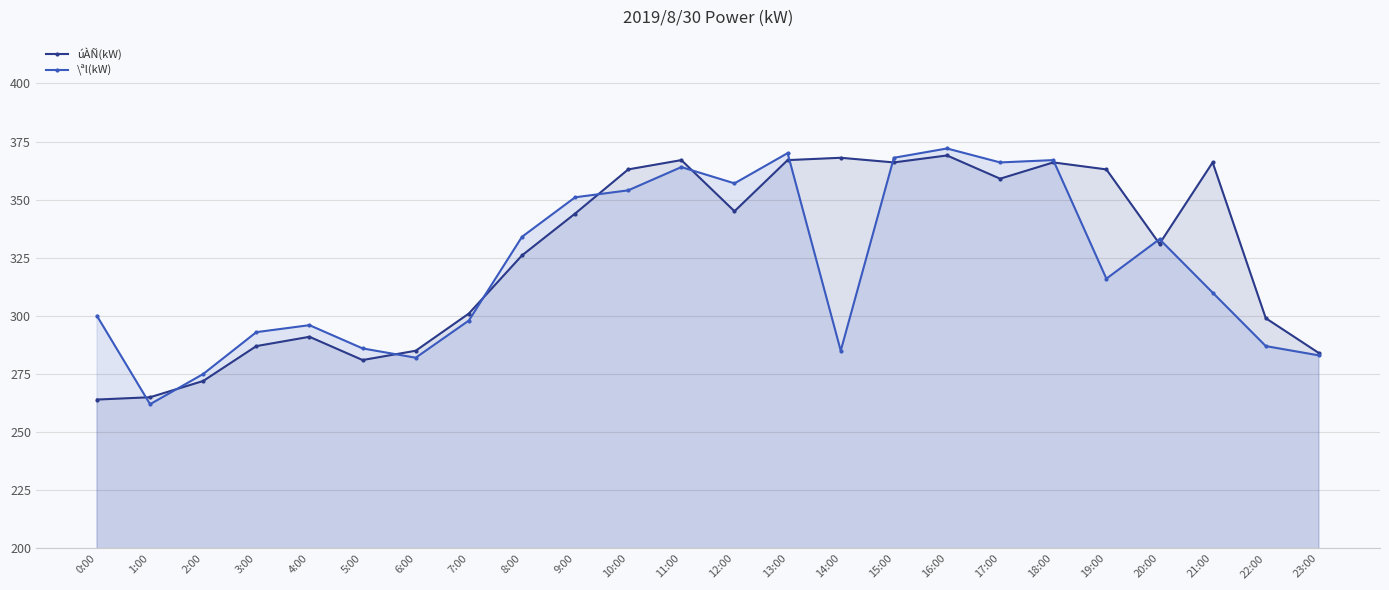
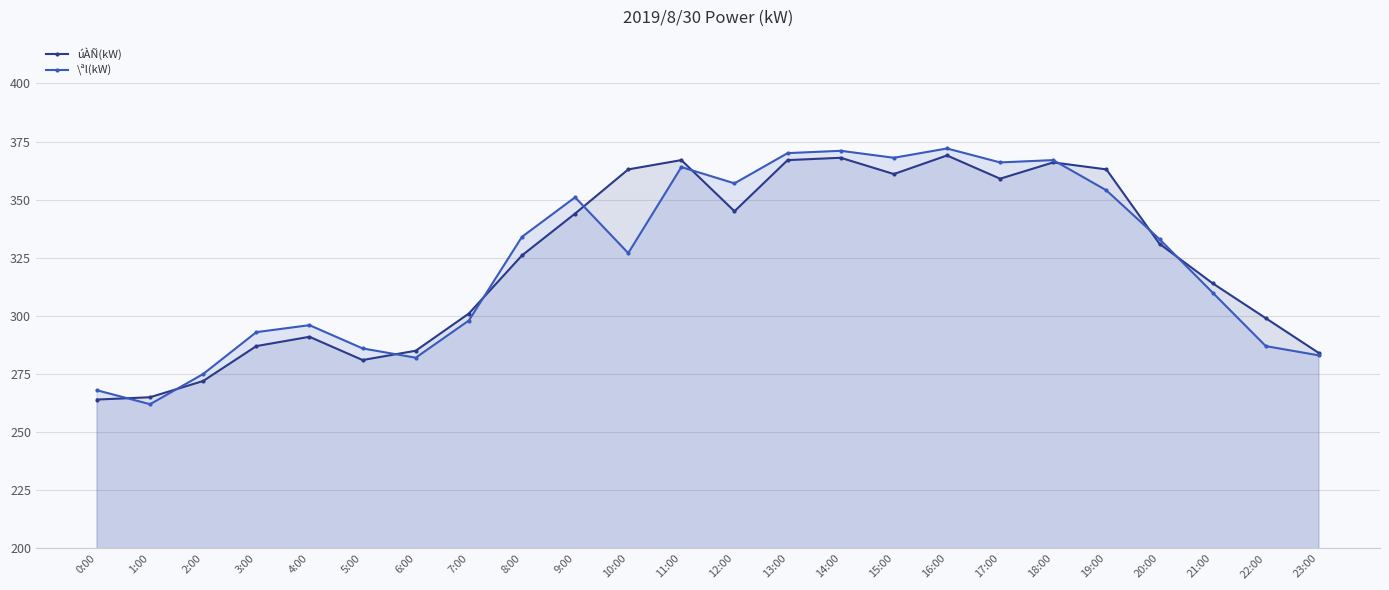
\ªl(kW), 0:00: 300 -> 268
\ªl(kW), 10:00: 354 -> 327
\ªl(kW), 14:00: 285 -> 371
úÀÑ(kW), 15:00: 366 -> 361
\ªl(kW), 19:00: 316 -> 354
úÀÑ(kW), 21:00: 366 -> 314
